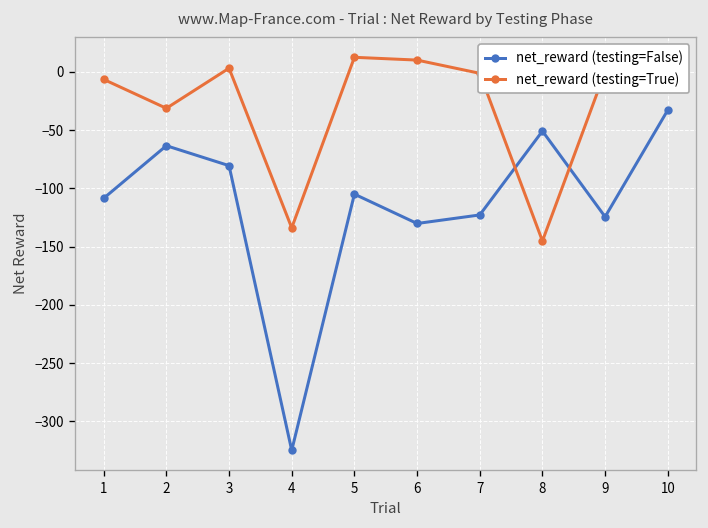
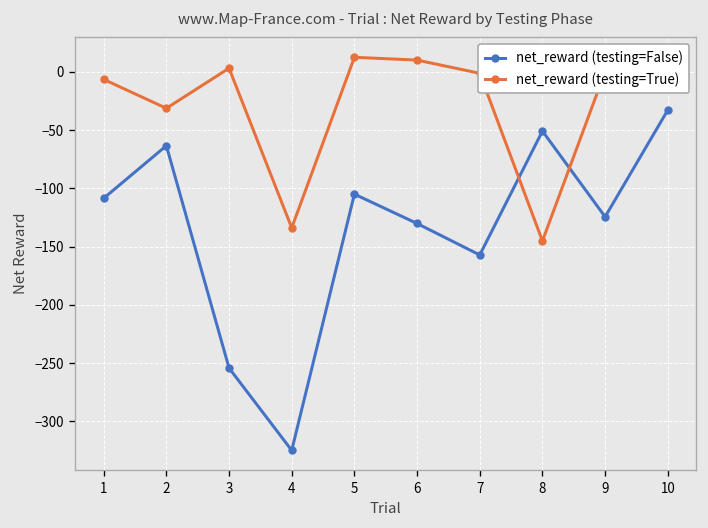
net_reward (testing=False), 3: -80 -> -250
net_reward (testing=False), 7: -120 -> -160
